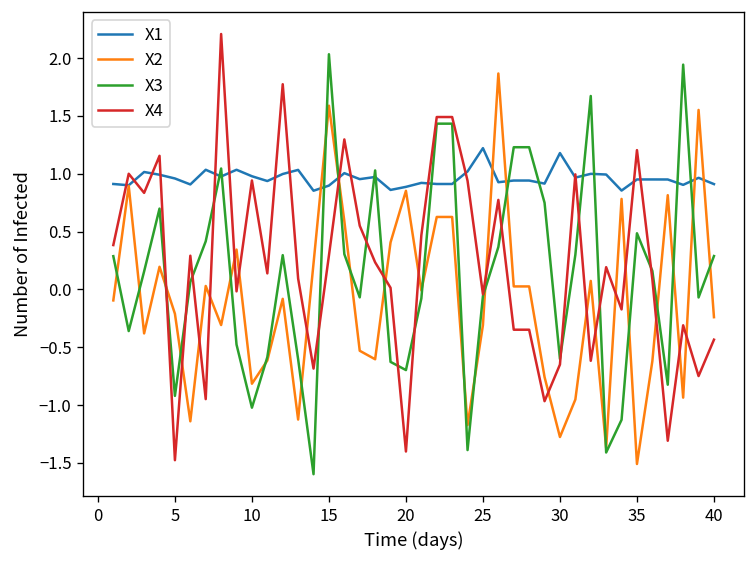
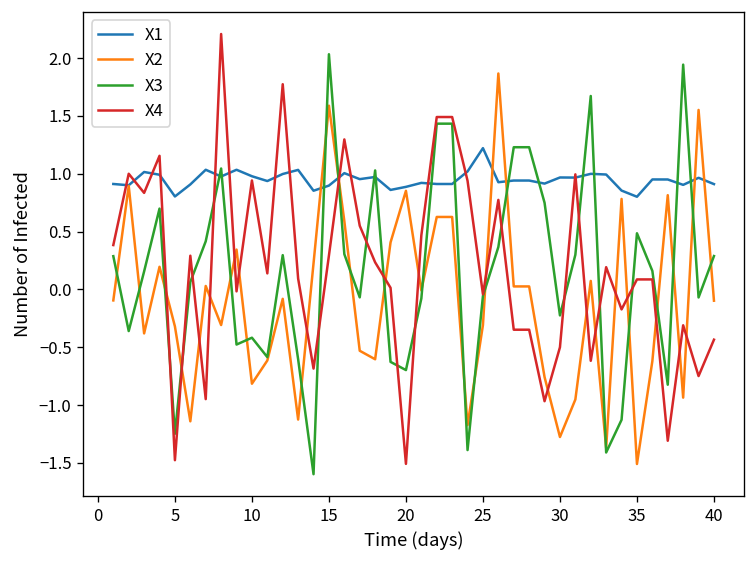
X1, 5: 1.0 -> 0.8
X2, 5: -0.2 -> -0.3
X3, 5: -0.9 -> -1.2
X3, 10: -1.0 -> -0.4
X4, 20: -1.4 -> -1.5
X1, 30: 1.2 -> 1.0
X3, 30: -0.6 -> -0.2
X4, 30: -0.6 -> -0.5
X1, 35: 1.0 -> 0.8
X4, 35: 1.2 -> 0.1
X2, 40: -0.2 -> -0.1
